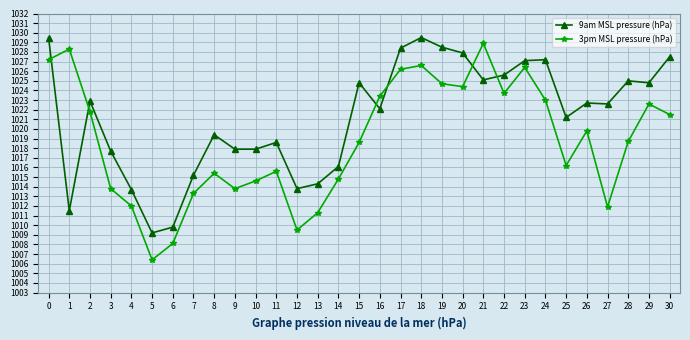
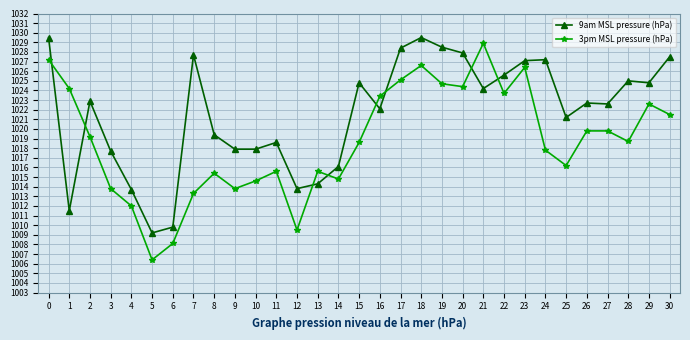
3pm MSL pressure (hPa), 1: 1028 -> 1024
3pm MSL pressure (hPa), 2: 1022 -> 1019
9am MSL pressure (hPa), 7: 1015 -> 1028
3pm MSL pressure (hPa), 13: 1011 -> 1016
3pm MSL pressure (hPa), 17: 1026 -> 1025
9am MSL pressure (hPa), 21: 1025 -> 1024
3pm MSL pressure (hPa), 24: 1023 -> 1018
3pm MSL pressure (hPa), 27: 1012 -> 1020
